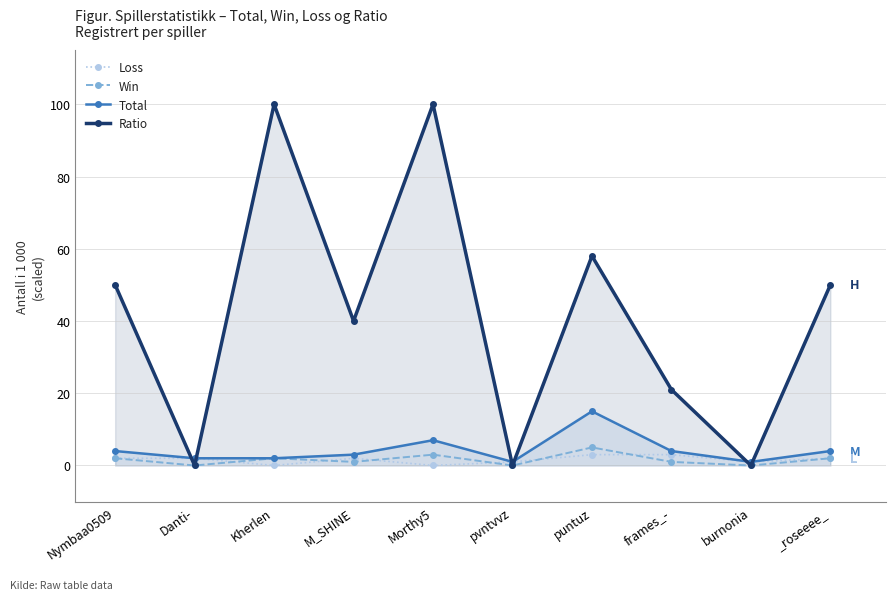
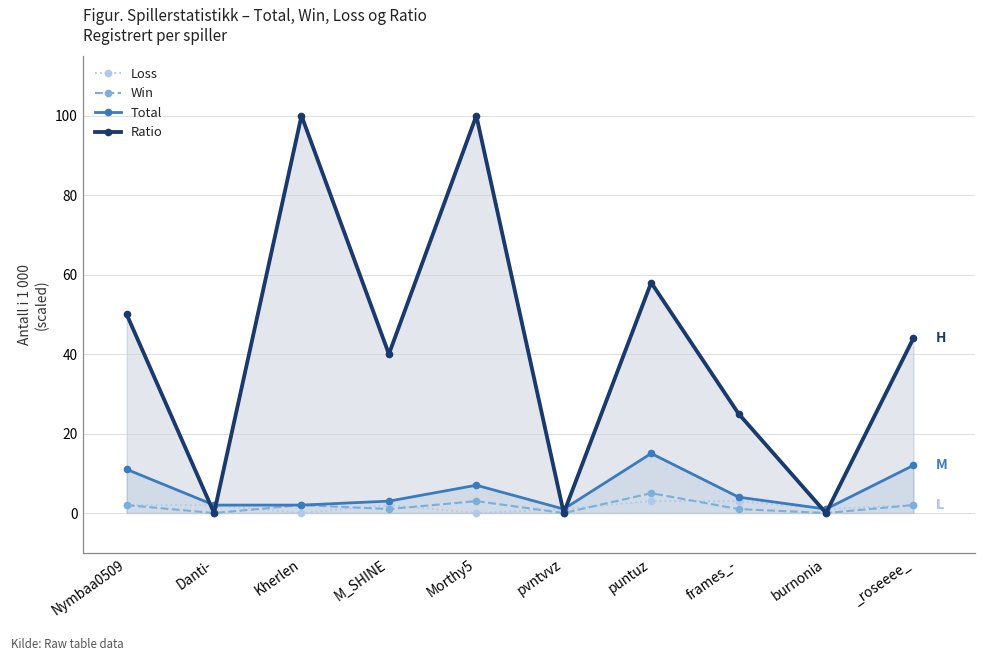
Total, Nymbaa0509: 4 -> 11
Ratio, frames_-: 21 -> 25
Total, _roseeee_: 4 -> 12
Ratio, _roseeee_: 50 -> 44
